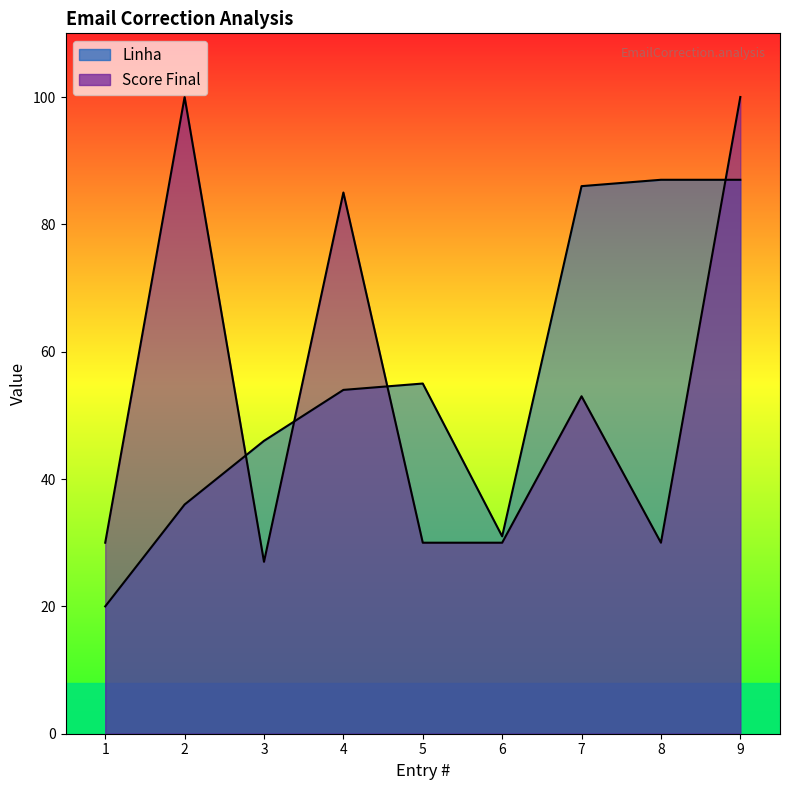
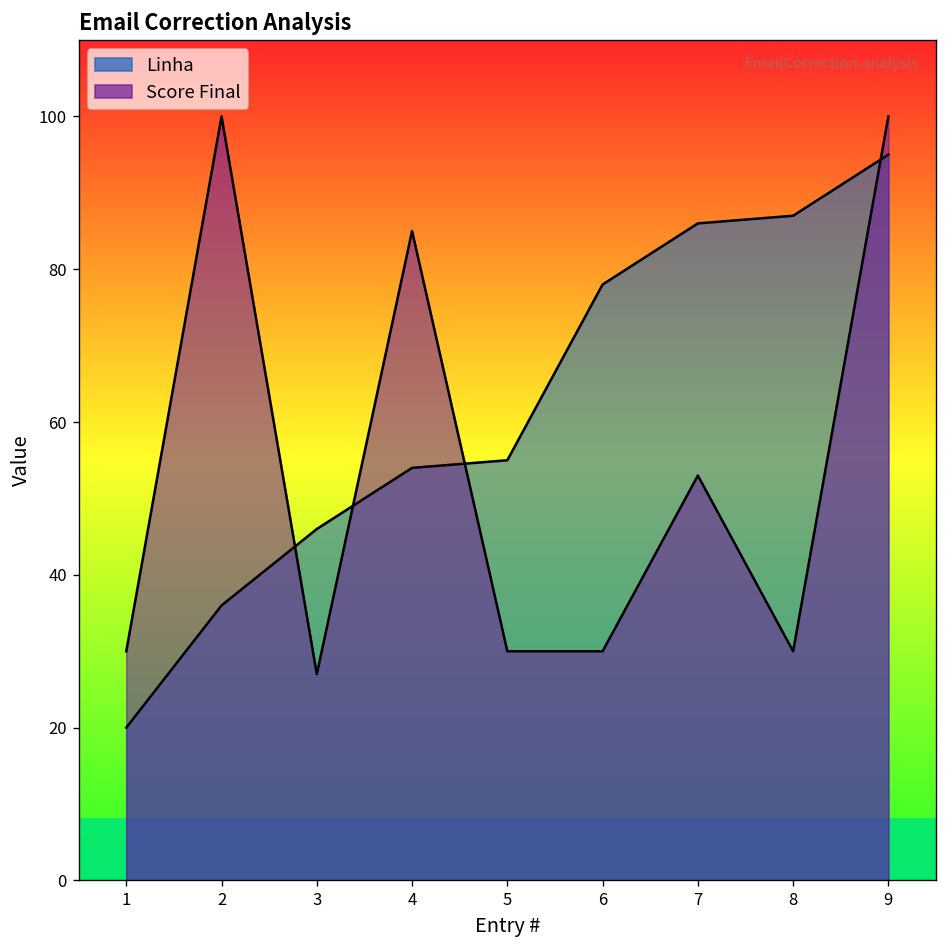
Linha, 6: 31 -> 78
Linha, 9: 87 -> 95
